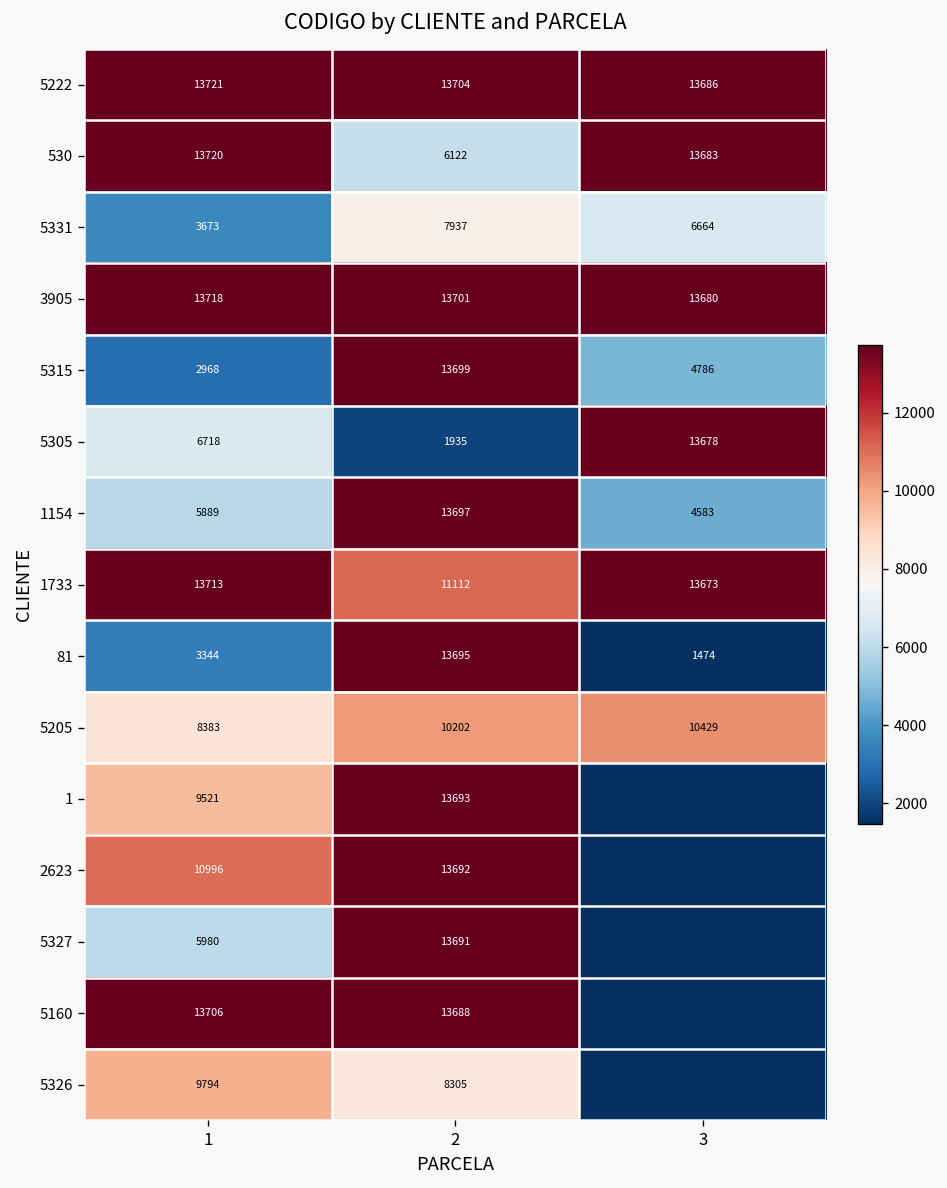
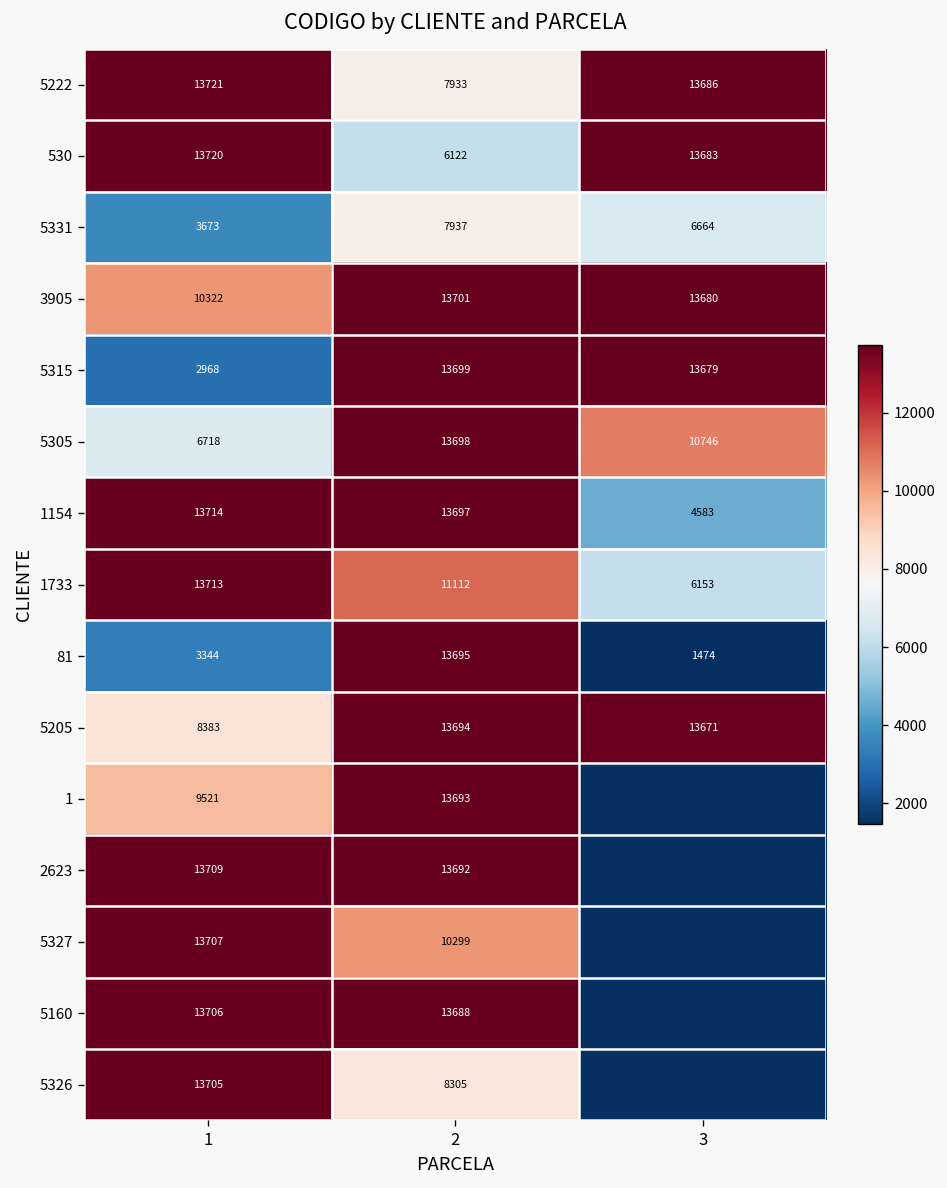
5222, 2: 13704 -> 7933
3905, 1: 13718 -> 10322
5315, 3: 4786 -> 13679
5305, 2: 1935 -> 13698
5305, 3: 13678 -> 10746
1154, 1: 5889 -> 13714
1733, 3: 13673 -> 6153
5205, 2: 10202 -> 13694
5205, 3: 10429 -> 13671
2623, 1: 10996 -> 13709
5327, 1: 5980 -> 13707
5327, 2: 13691 -> 10299
5326, 1: 9794 -> 13705
